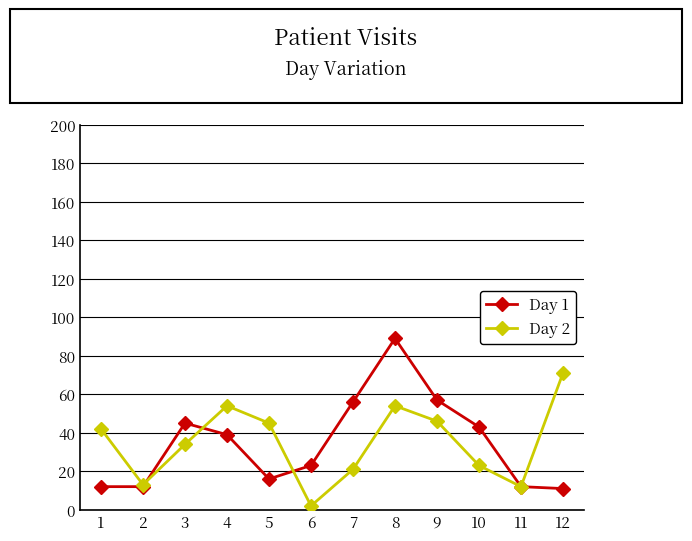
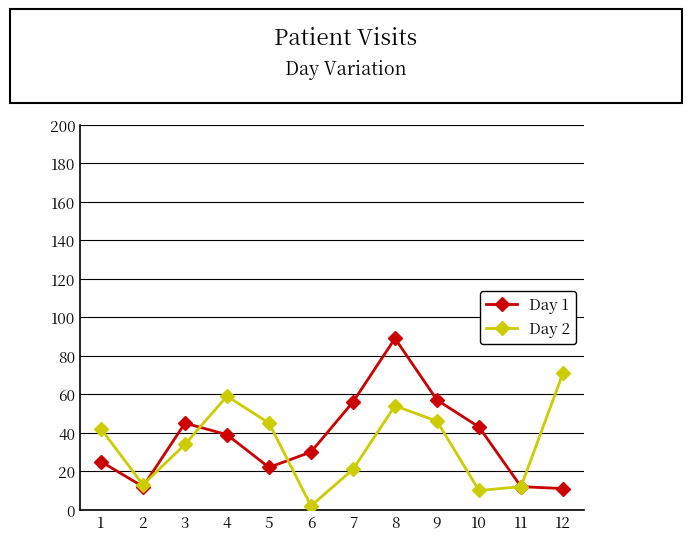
Day 1, 1: 12 -> 25
Day 2, 4: 54 -> 59
Day 1, 5: 16 -> 22
Day 1, 6: 23 -> 30
Day 2, 10: 23 -> 10
